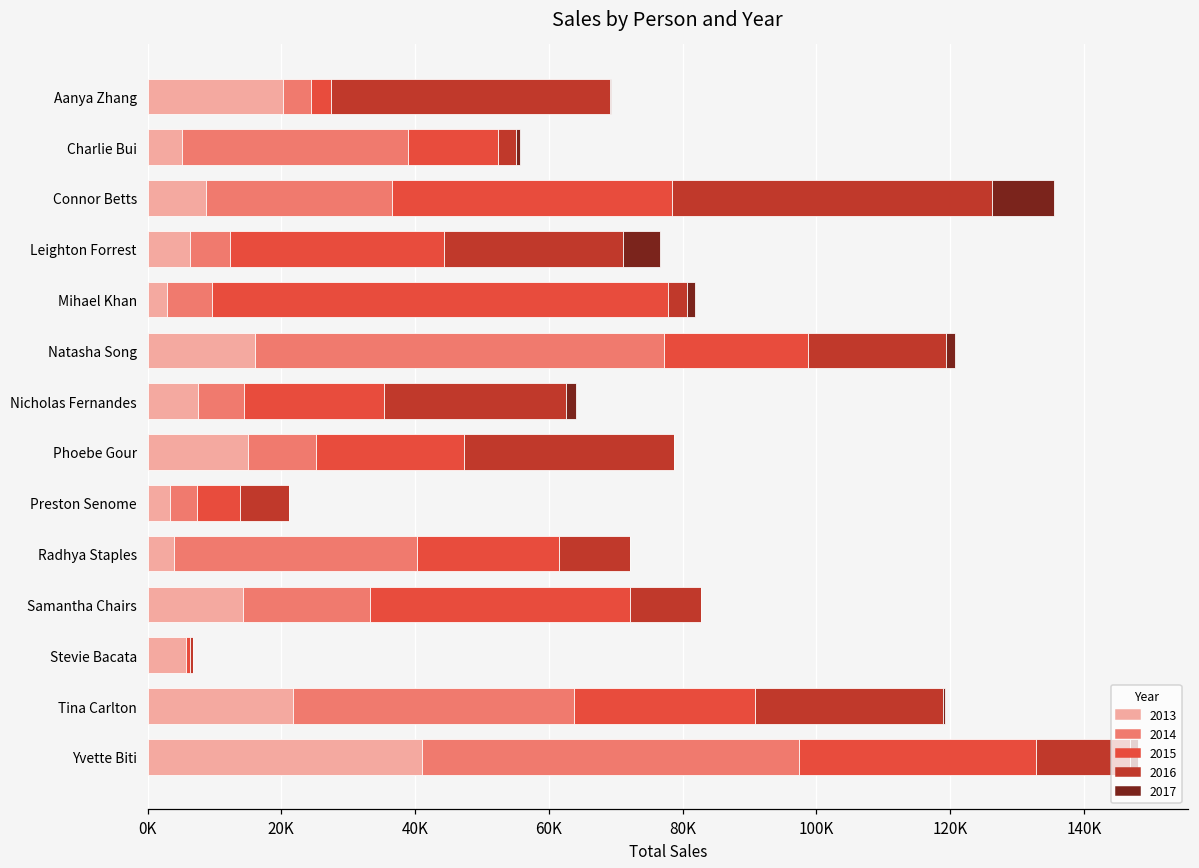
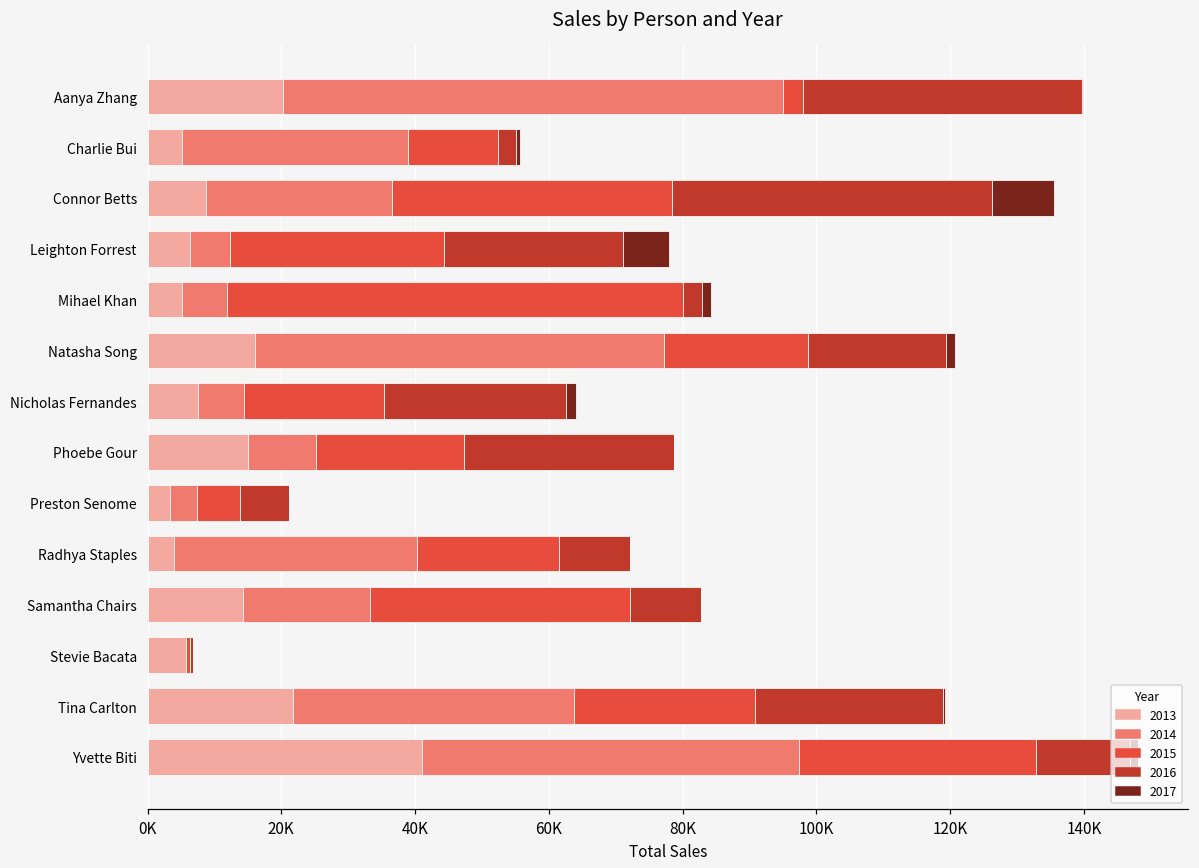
2014, Aanya Zhang: 4000 -> 75000
2017, Leighton Forrest: 6000 -> 7000
2013, Mihael Khan: 3000 -> 5000
